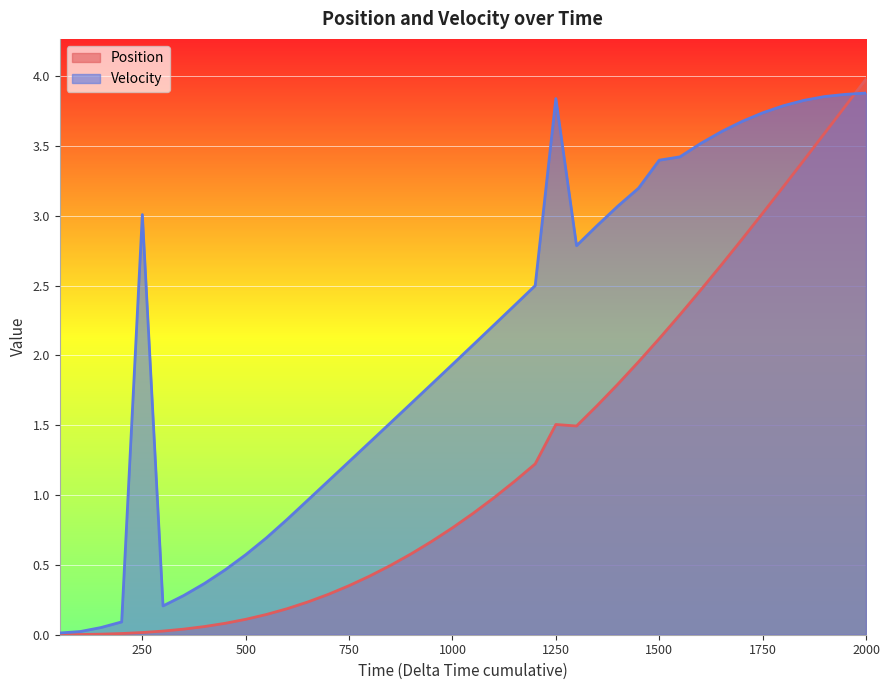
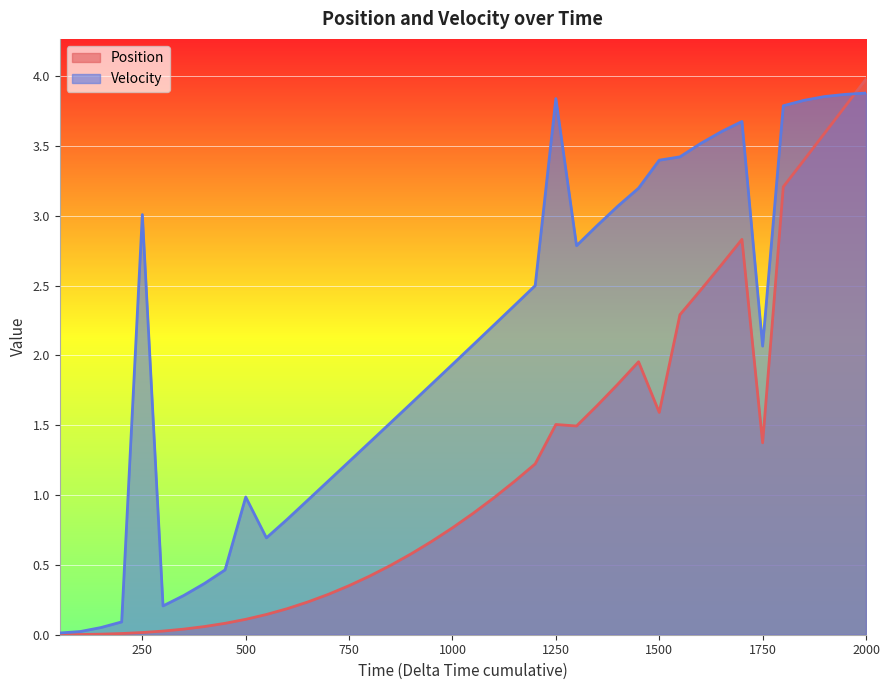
Velocity, 500: 0.57 -> 0.99
Position, 1500: 2.12 -> 1.59
Position, 1750: 3.02 -> 1.37
Velocity, 1750: 3.74 -> 2.07
